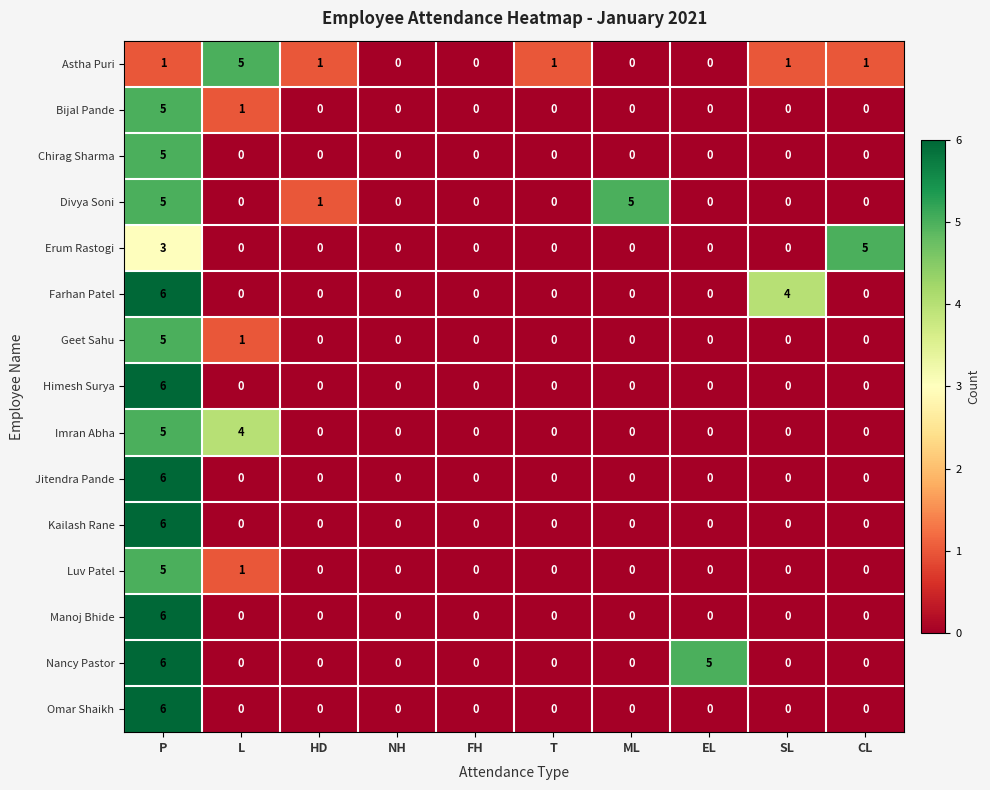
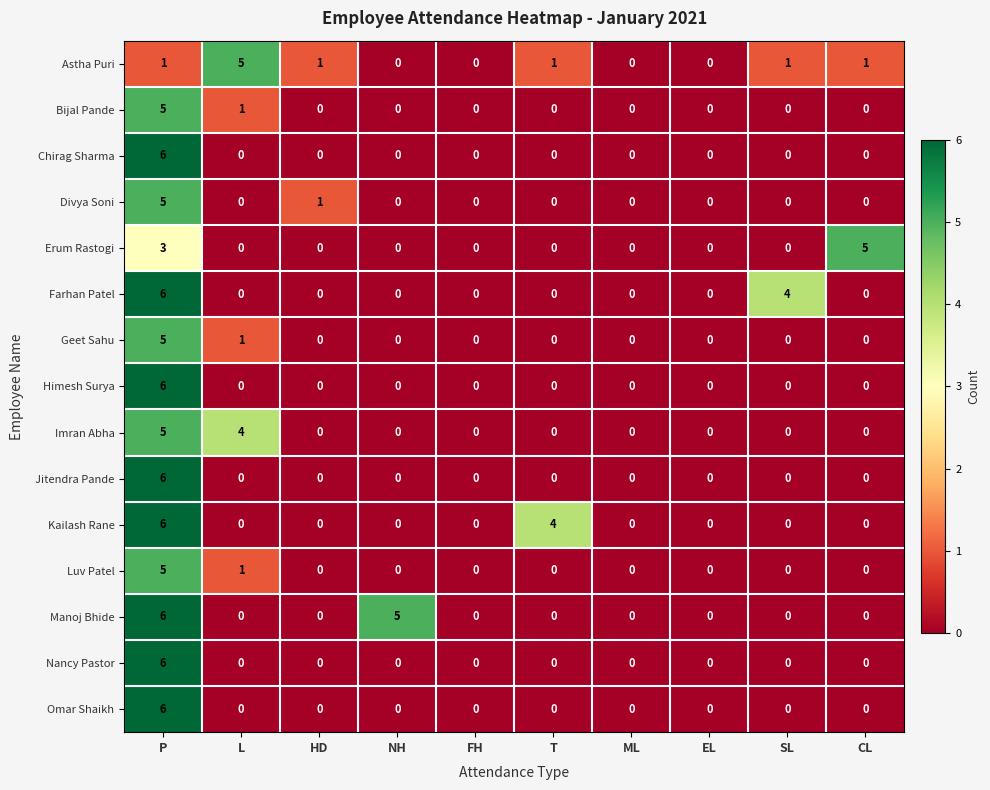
Chirag Sharma, P: 5 -> 6
Divya Soni, ML: 5 -> 0
Kailash Rane, T: 0 -> 4
Manoj Bhide, NH: 0 -> 5
Nancy Pastor, EL: 5 -> 0
